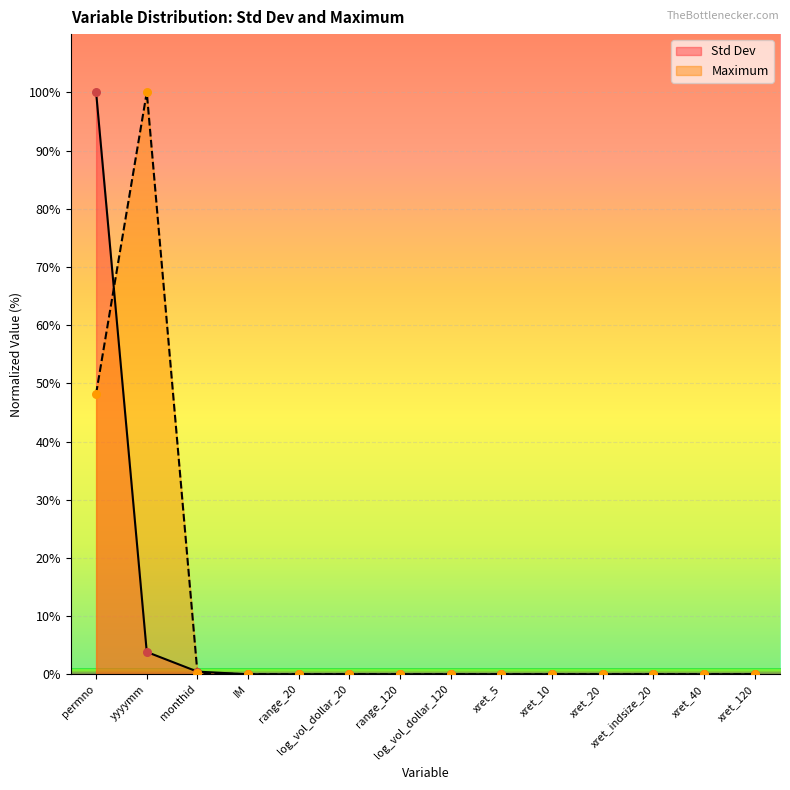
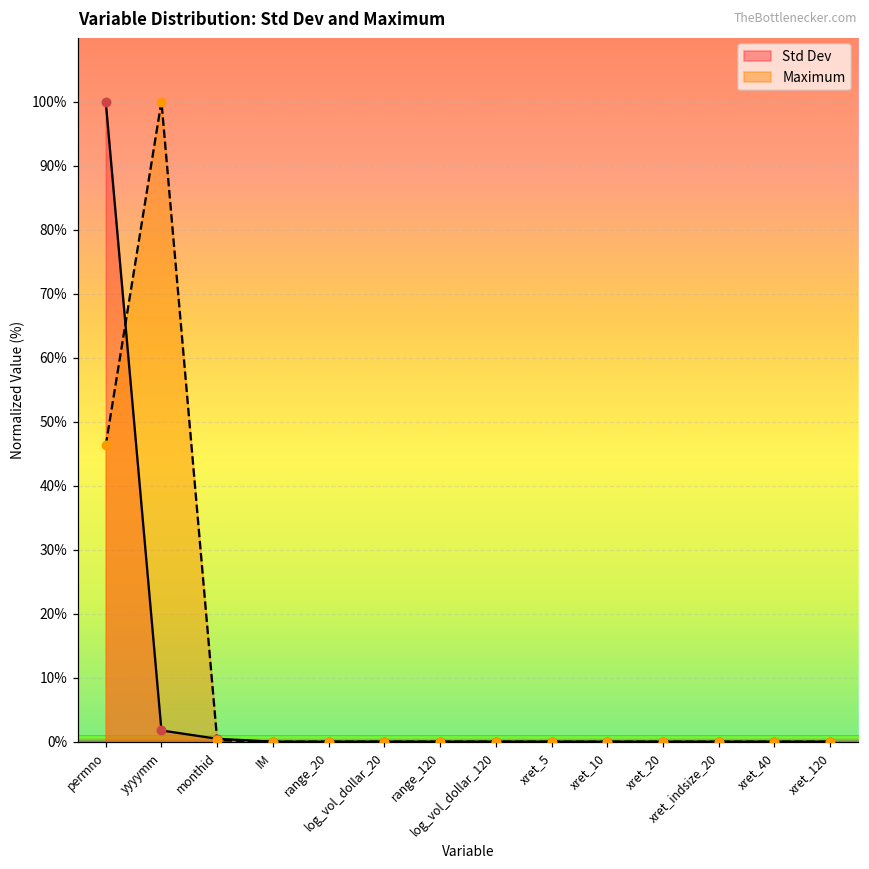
Maximum, permno: 48% -> 46%
Std Dev, yyyymm: 4% -> 2%
